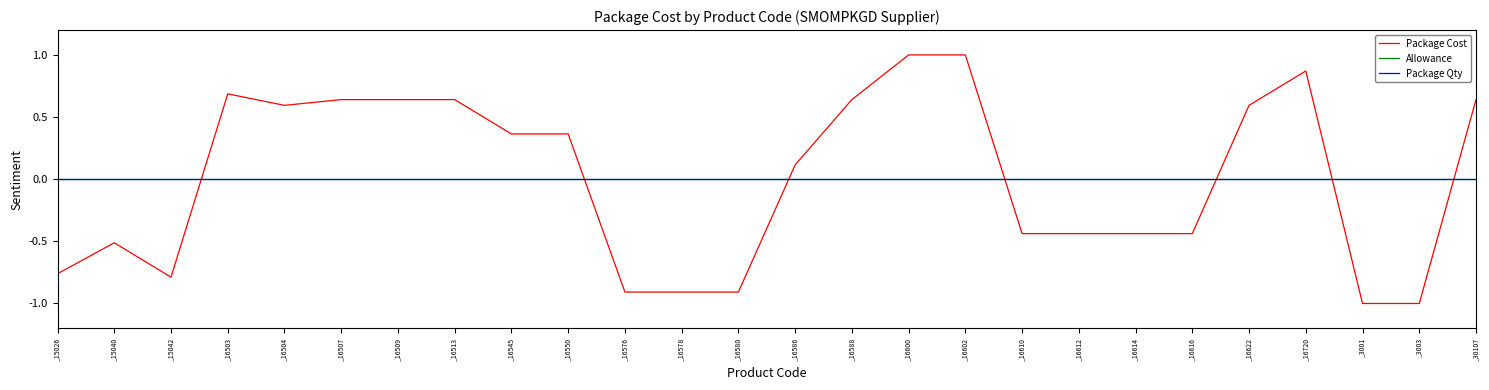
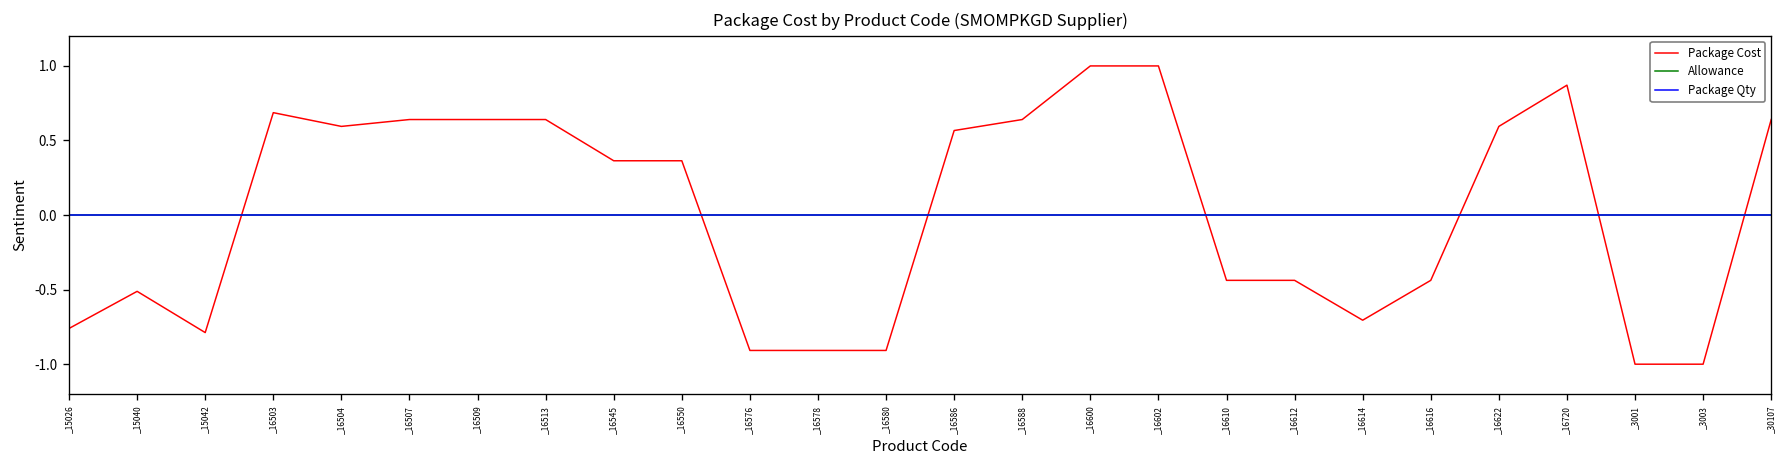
Package Cost, _16586: 0.12 -> 0.57
Package Cost, _16614: -0.44 -> -0.71
